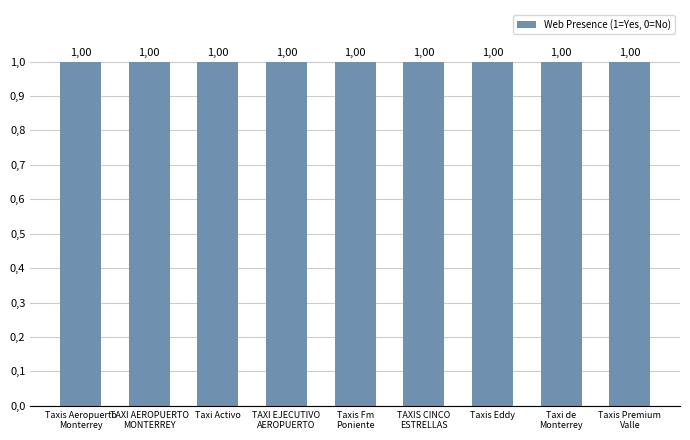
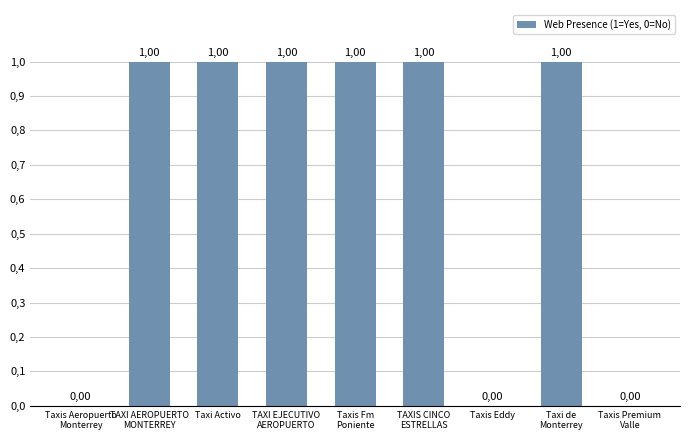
Taxis Aeropuerto Monterrey: 1,00 -> 0,00
Taxis Eddy: 1,00 -> 0,00
Taxis Premium Valle: 1,00 -> 0,00
